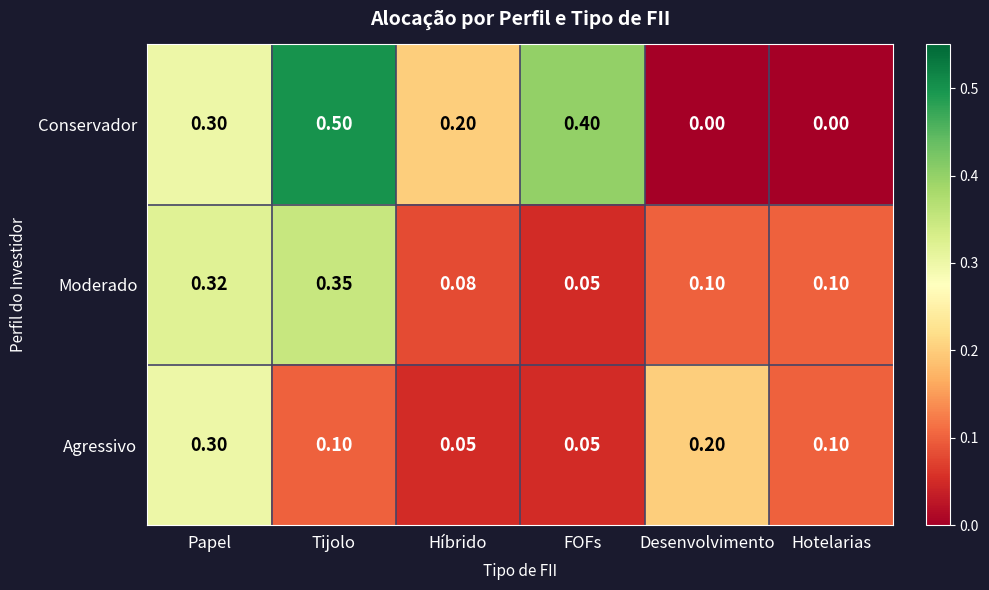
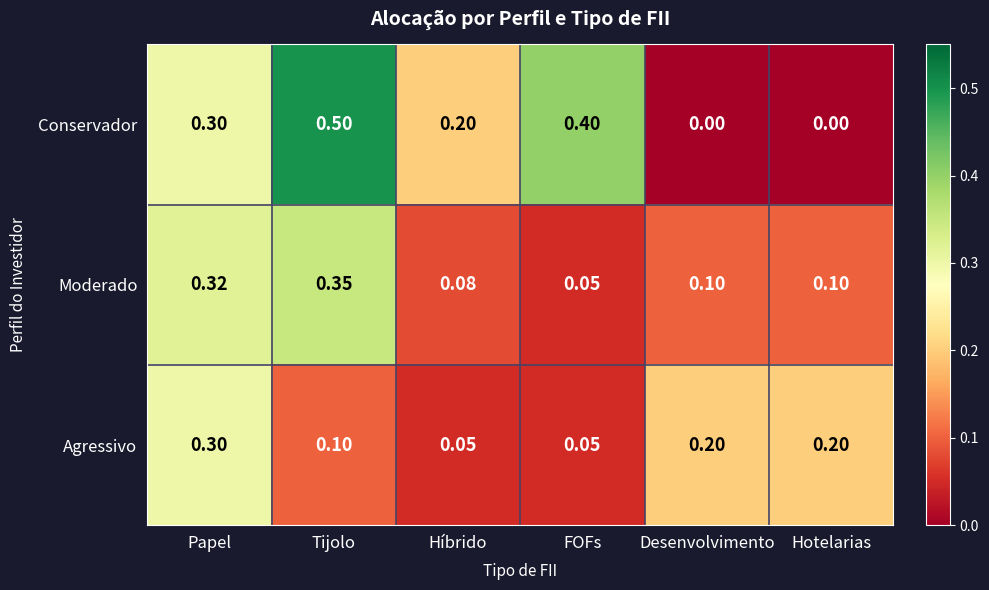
Agressivo, Hotelarias: 0.10 -> 0.20
